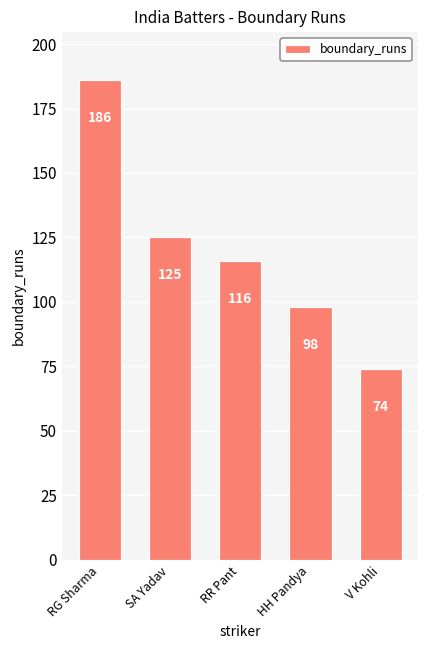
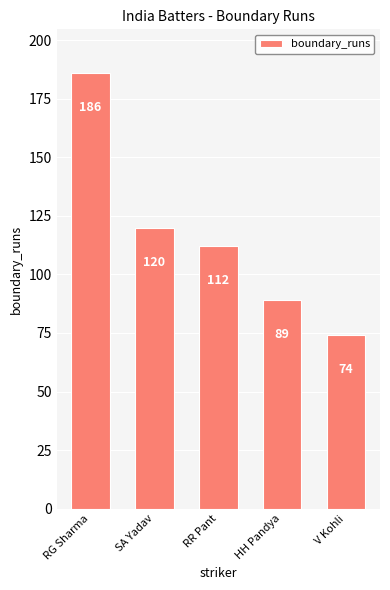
SA Yadav: 125 -> 120
RR Pant: 116 -> 112
HH Pandya: 98 -> 89
